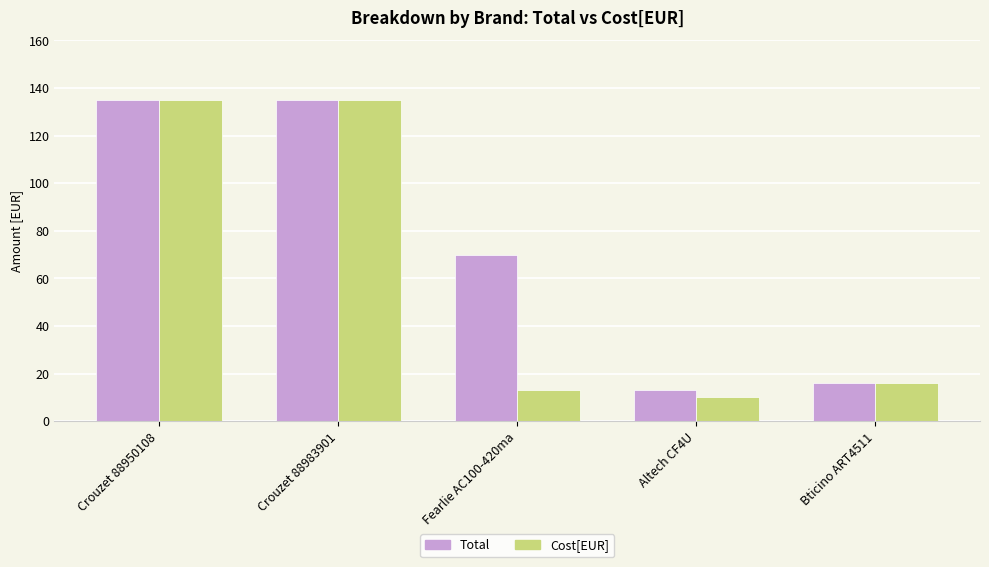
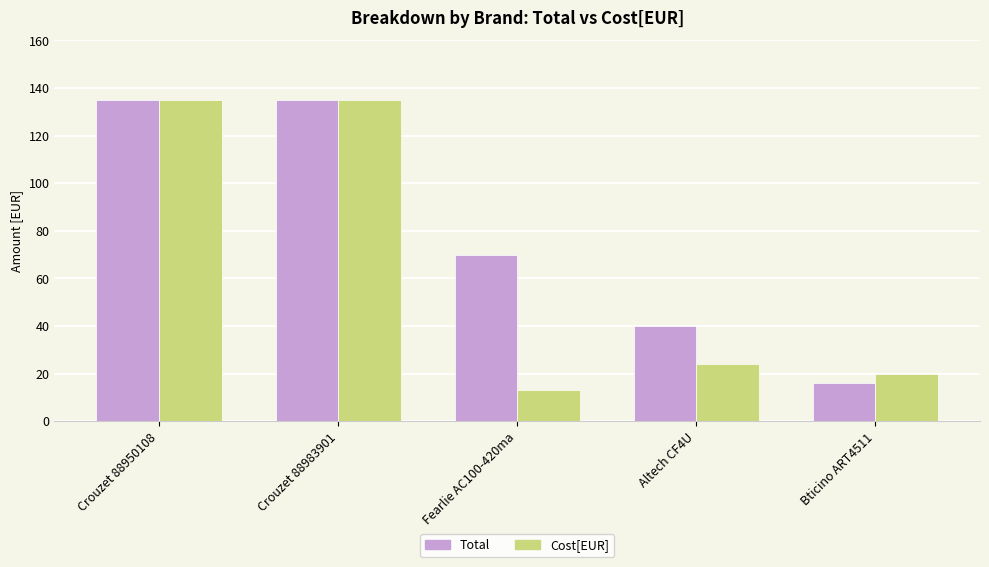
Total, Altech CF4U: 13 -> 40
Cost[EUR], Altech CF4U: 10 -> 24
Cost[EUR], Bticino ART4511: 16 -> 20
